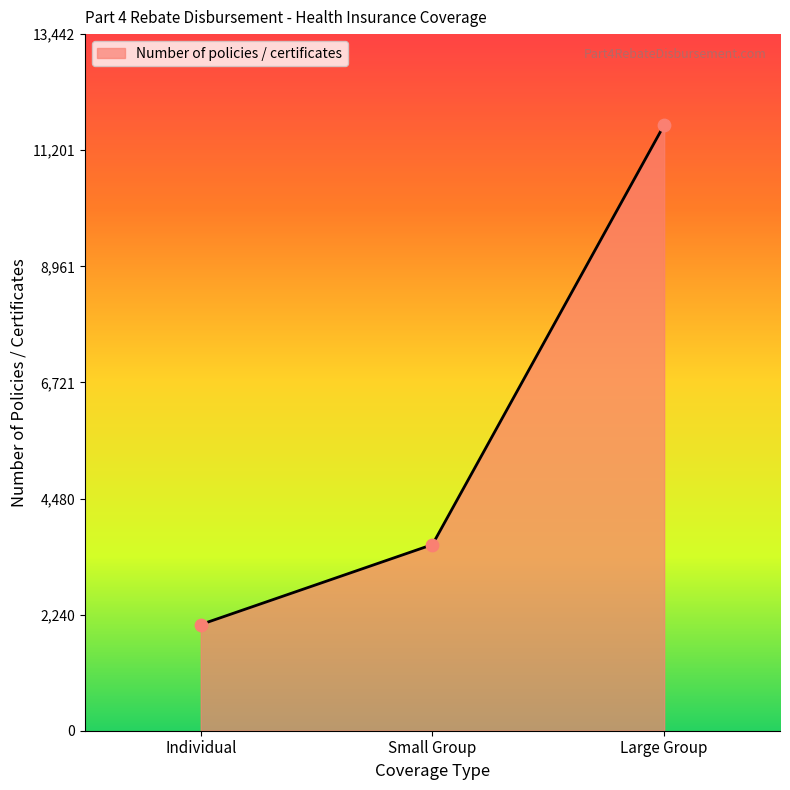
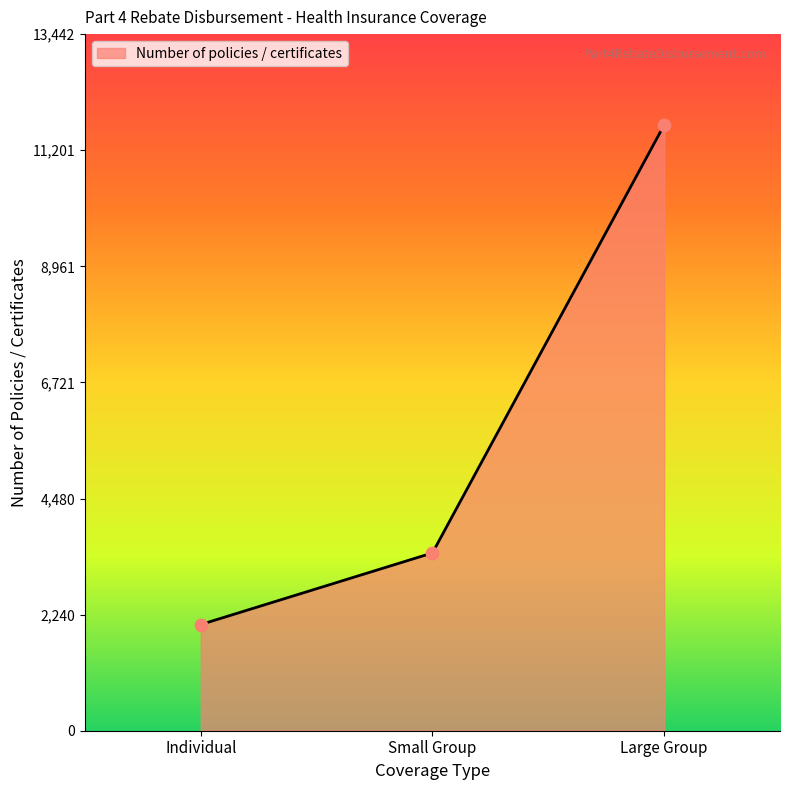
Small Group: 3,600 -> 3,400
